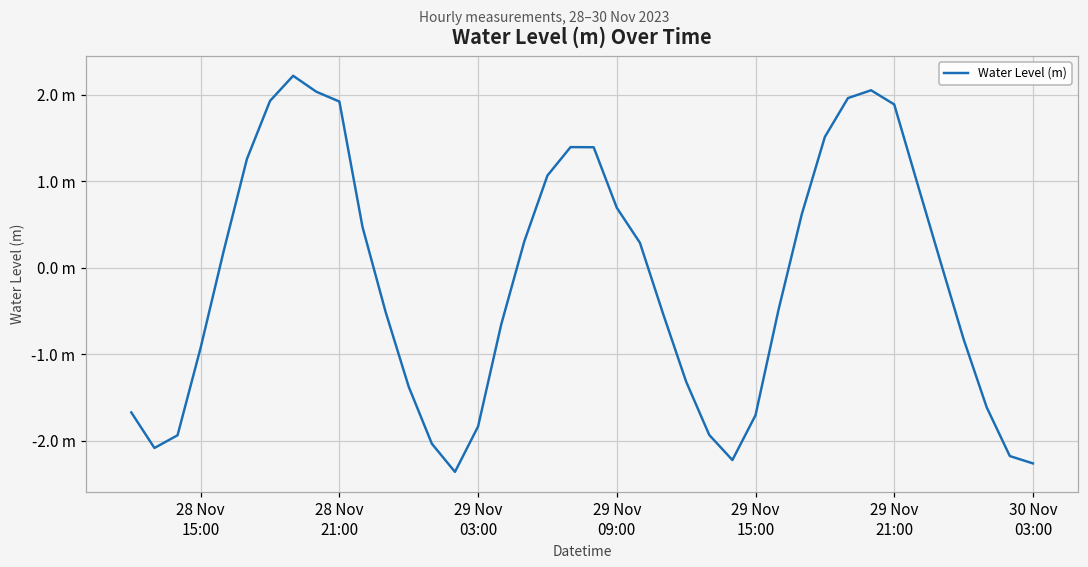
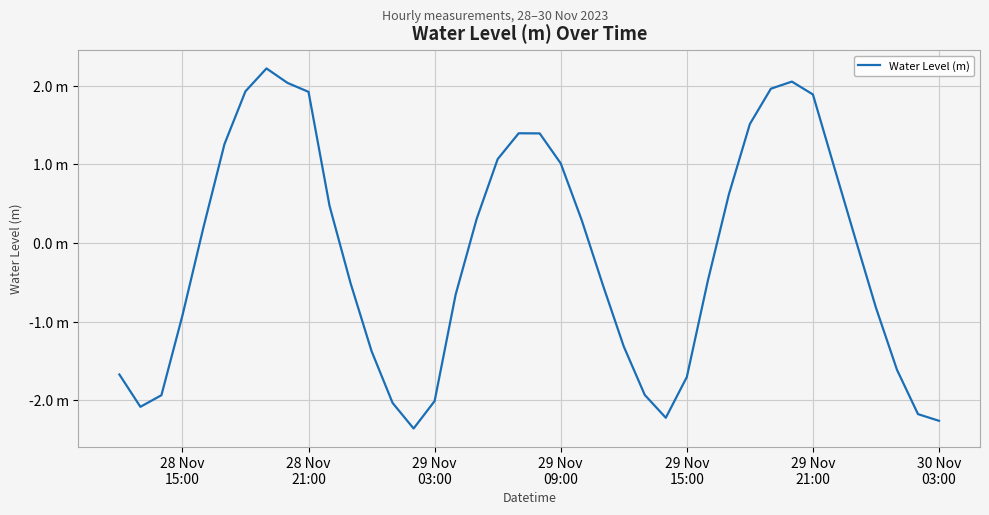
29 Nov 03:00: -1.8 m -> -2.0 m
29 Nov 09:00: 0.7 m -> 1.0 m
